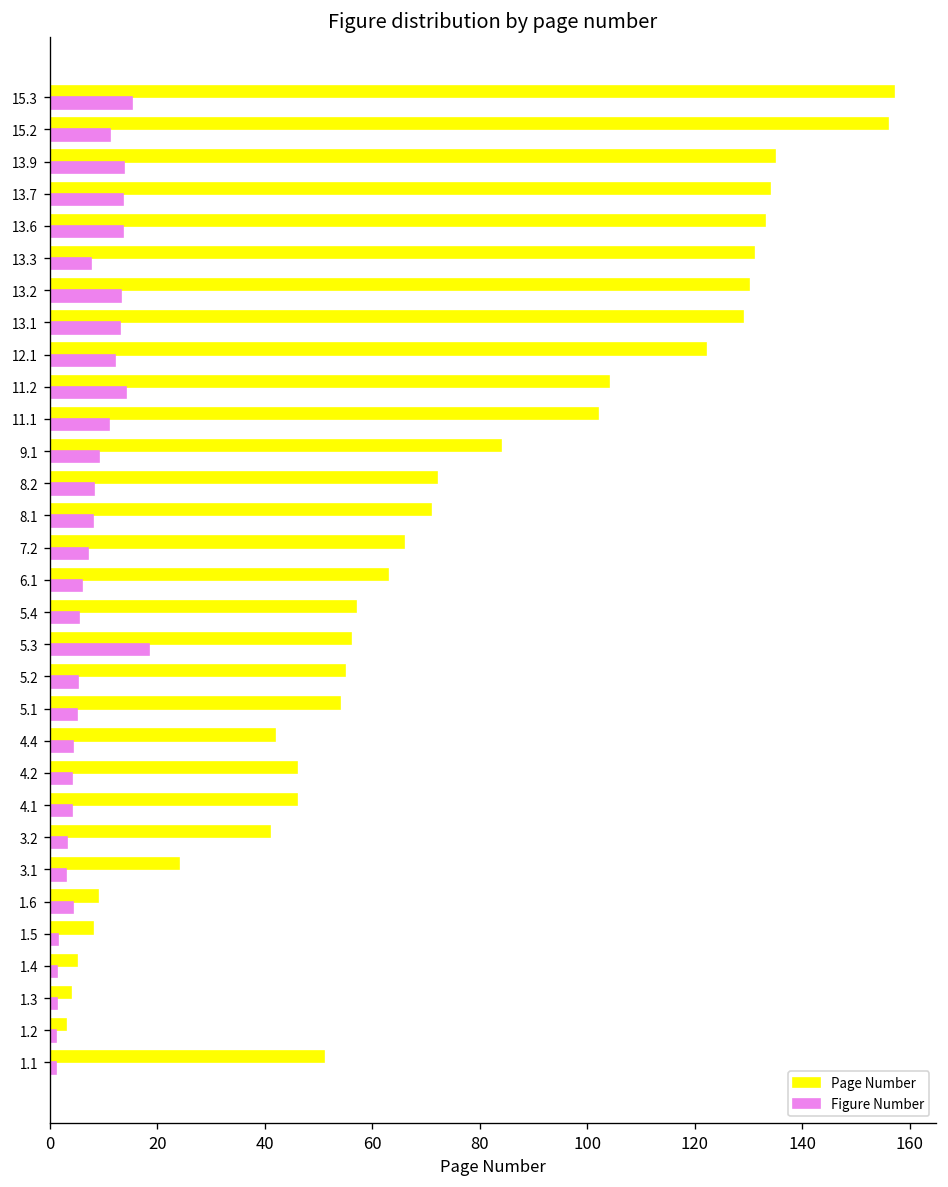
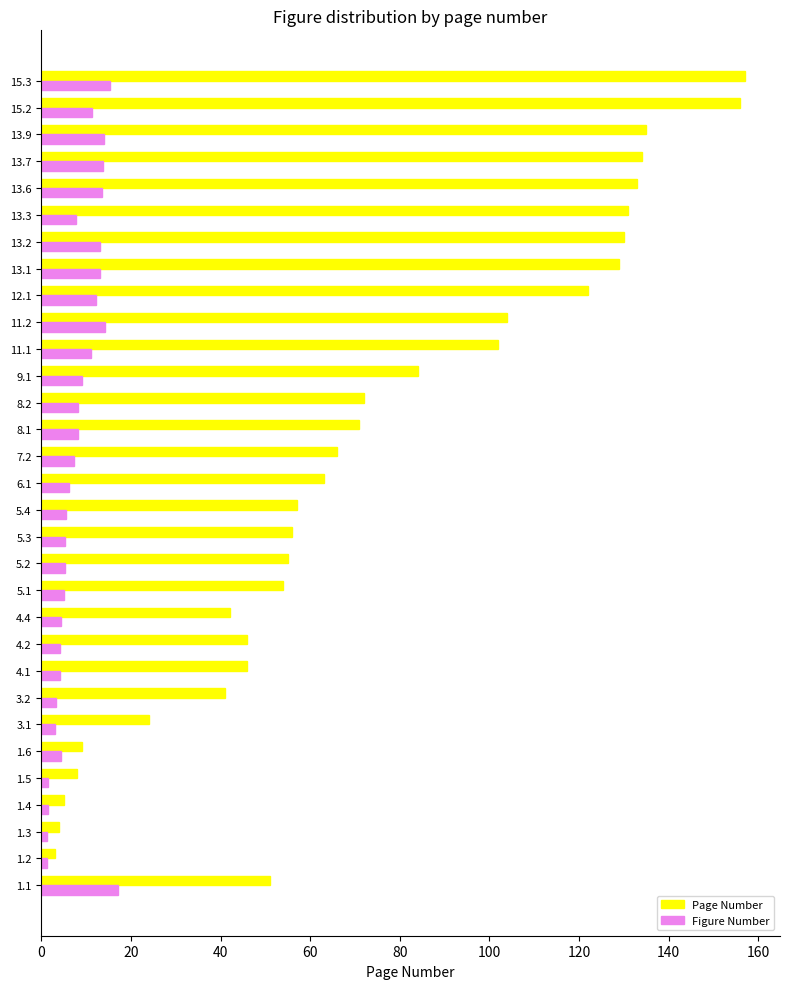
Figure Number, 5.3: 18 -> 5
Figure Number, 1.1: 1 -> 17
